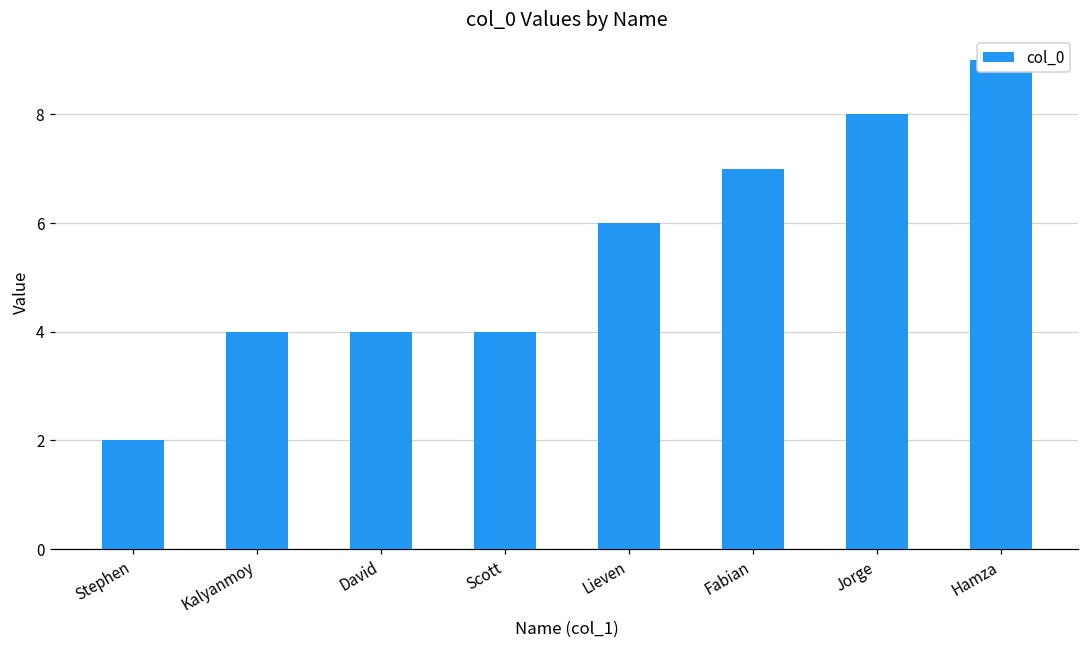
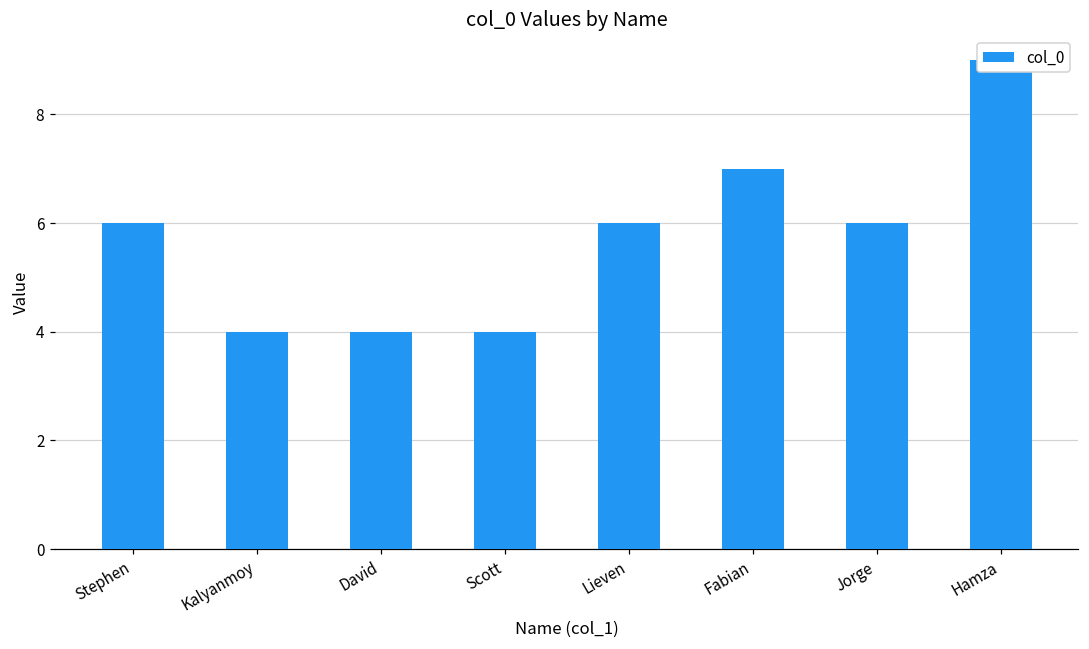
Stephen: 2 -> 6
Jorge: 8 -> 6
